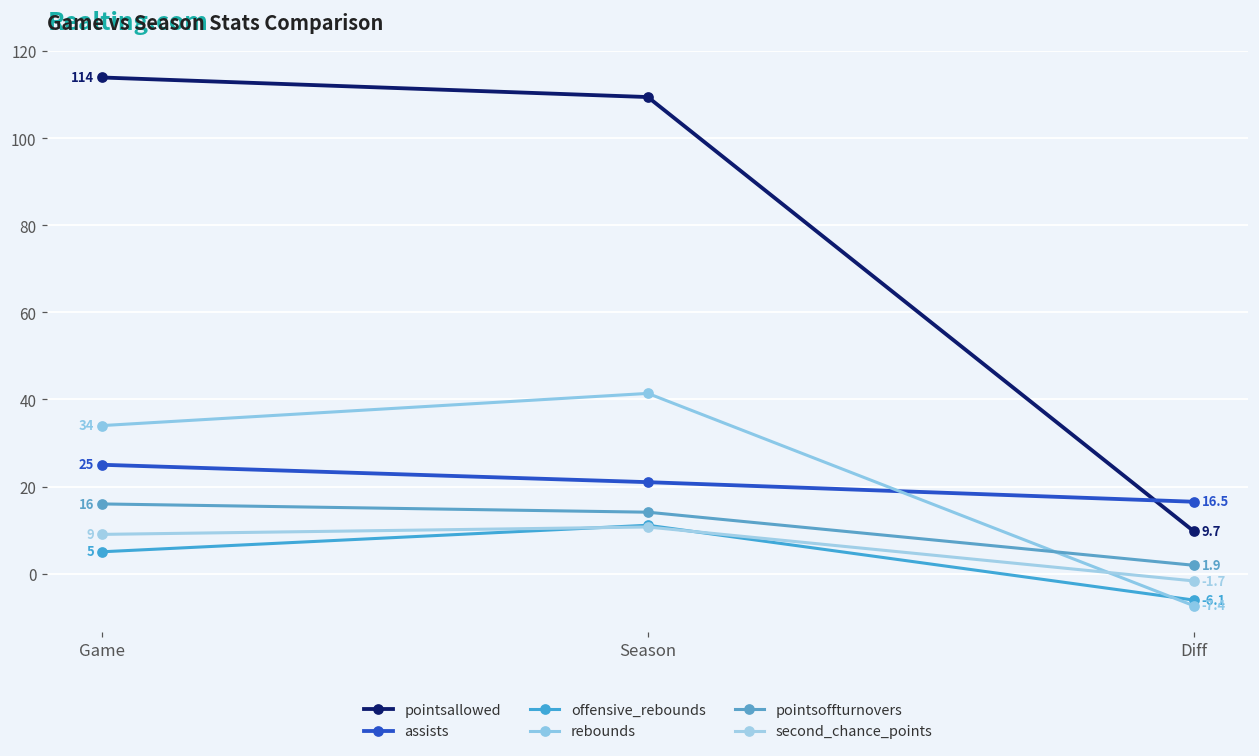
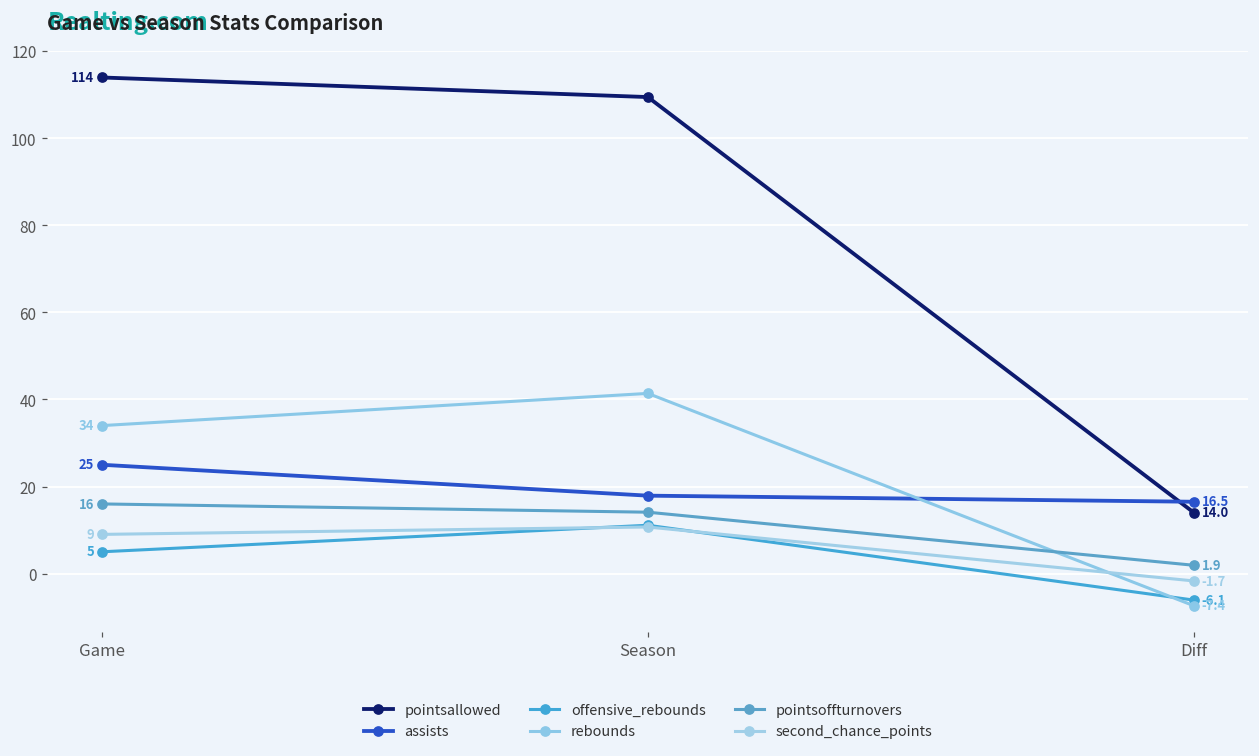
assists, Season: 21 -> 18
pointsallowed, Diff: 9.7 -> 14.0
